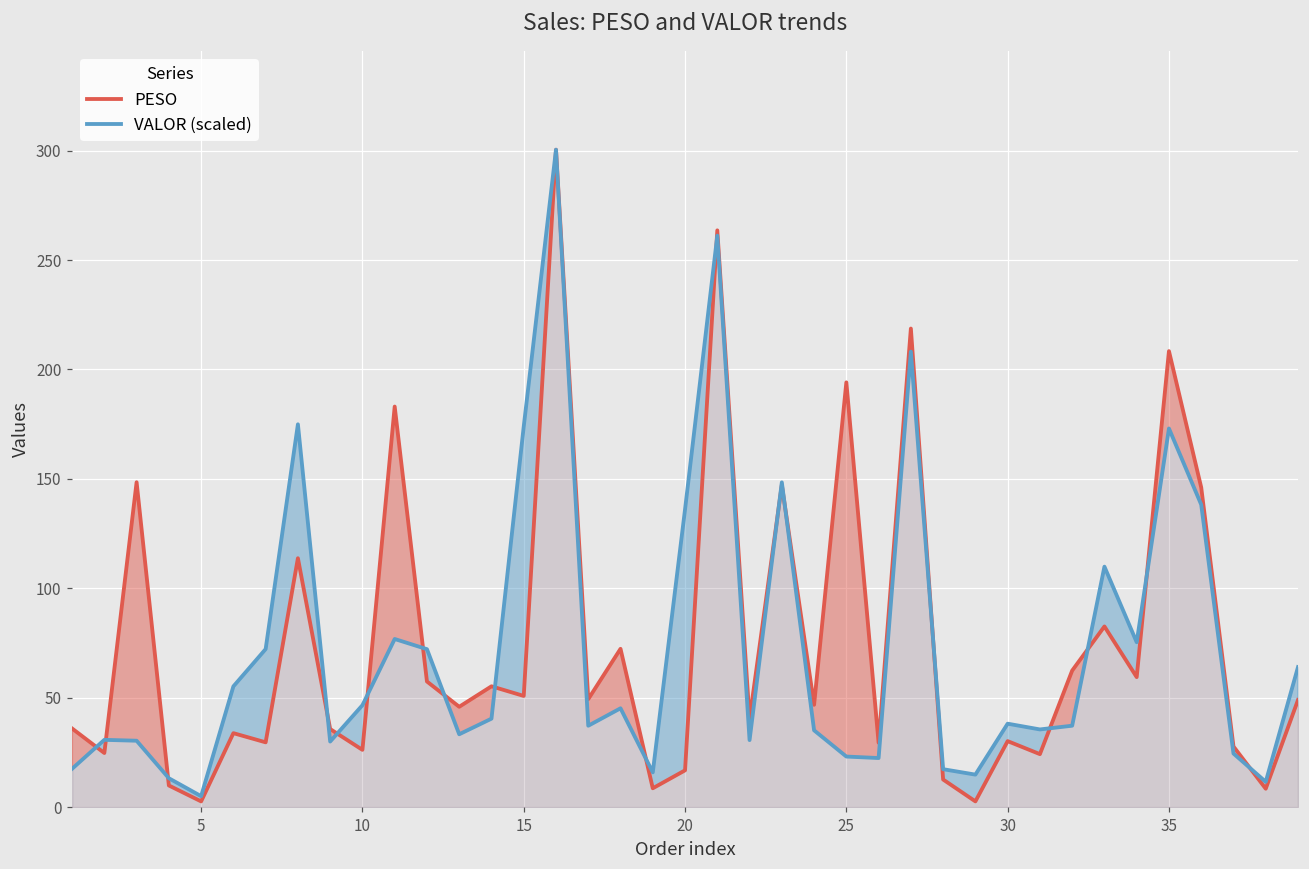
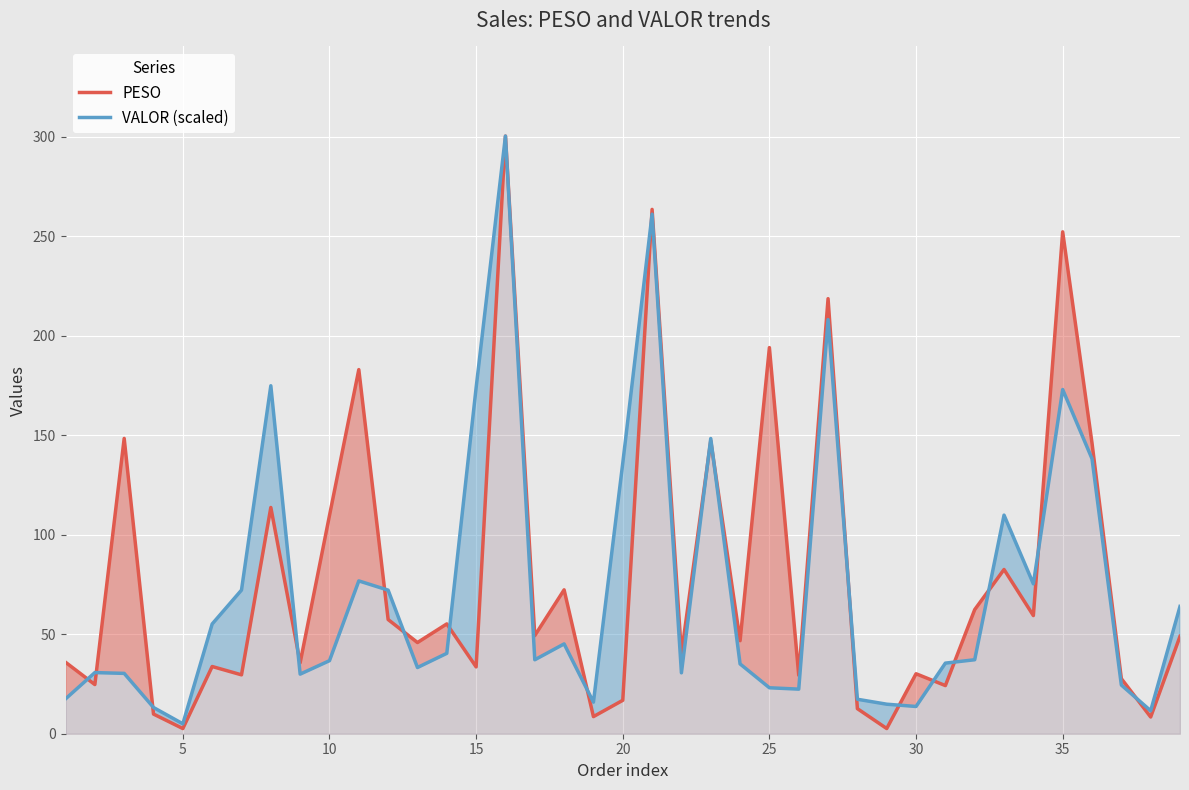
PESO, 10: 26 -> 110
VALOR (scaled), 10: 47 -> 37
PESO, 15: 51 -> 34
VALOR (scaled), 30: 38 -> 14
PESO, 35: 208 -> 252
